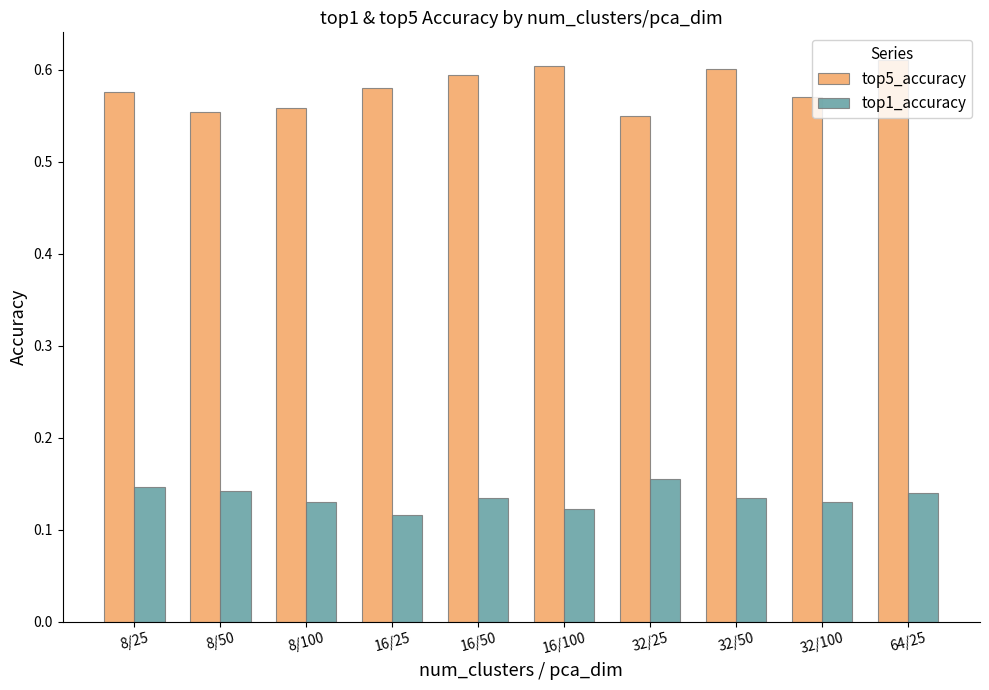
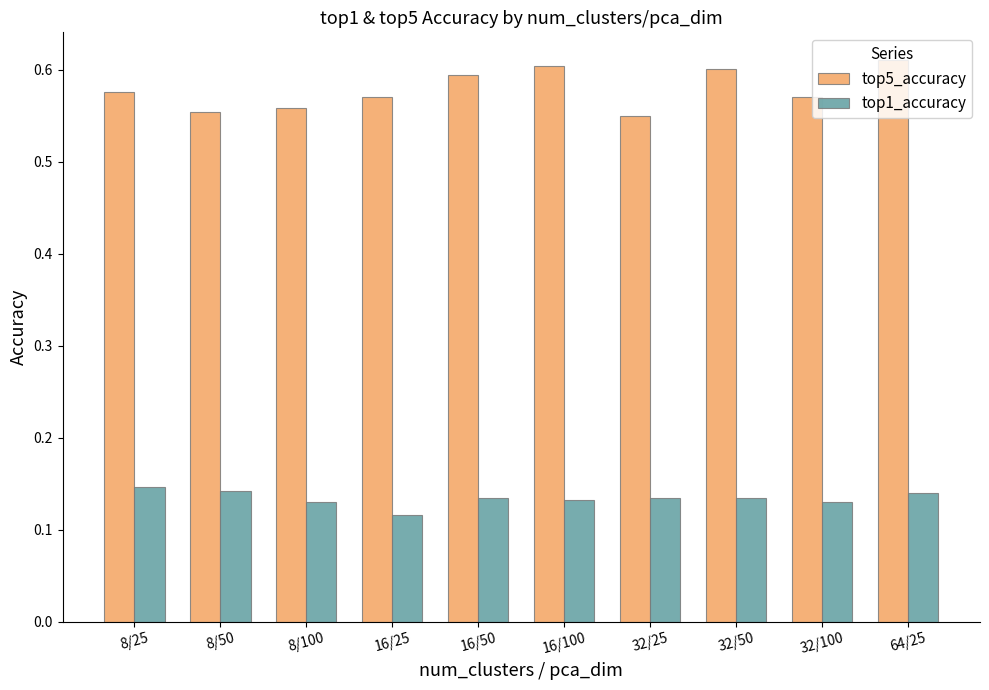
top5_accuracy, 16/25: 0.58 -> 0.57
top1_accuracy, 16/100: 0.12 -> 0.13
top1_accuracy, 32/25: 0.16 -> 0.13
